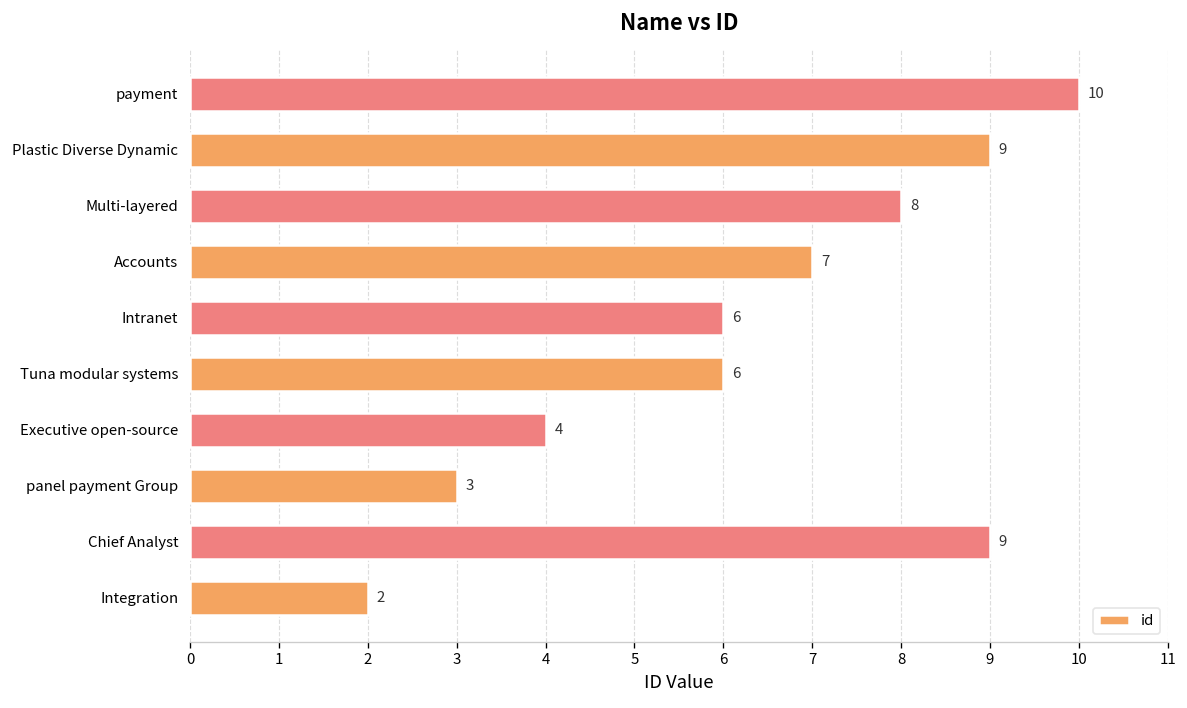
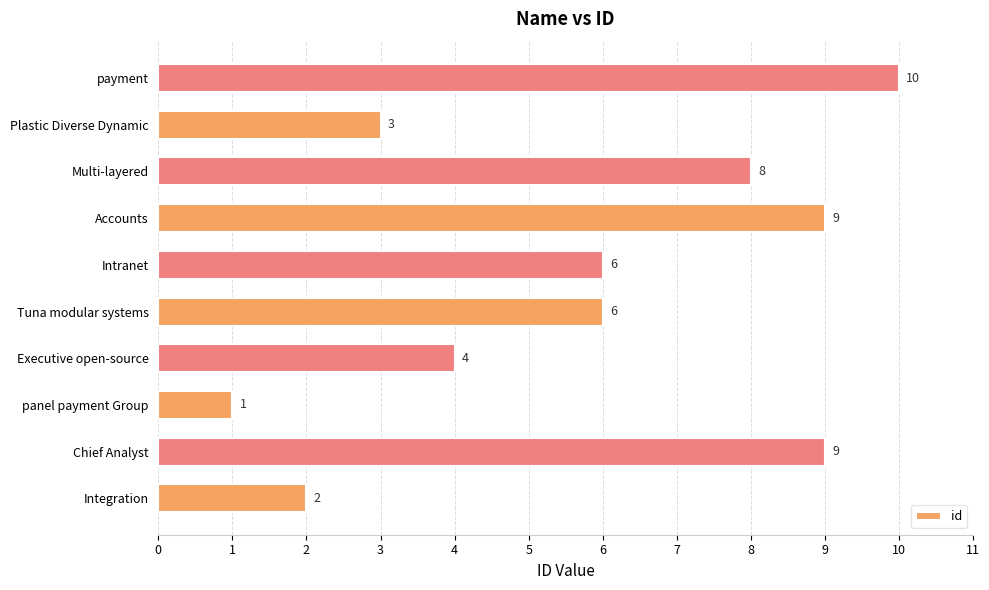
Plastic Diverse Dynamic: 9 -> 3
Accounts: 7 -> 9
panel payment Group: 3 -> 1
